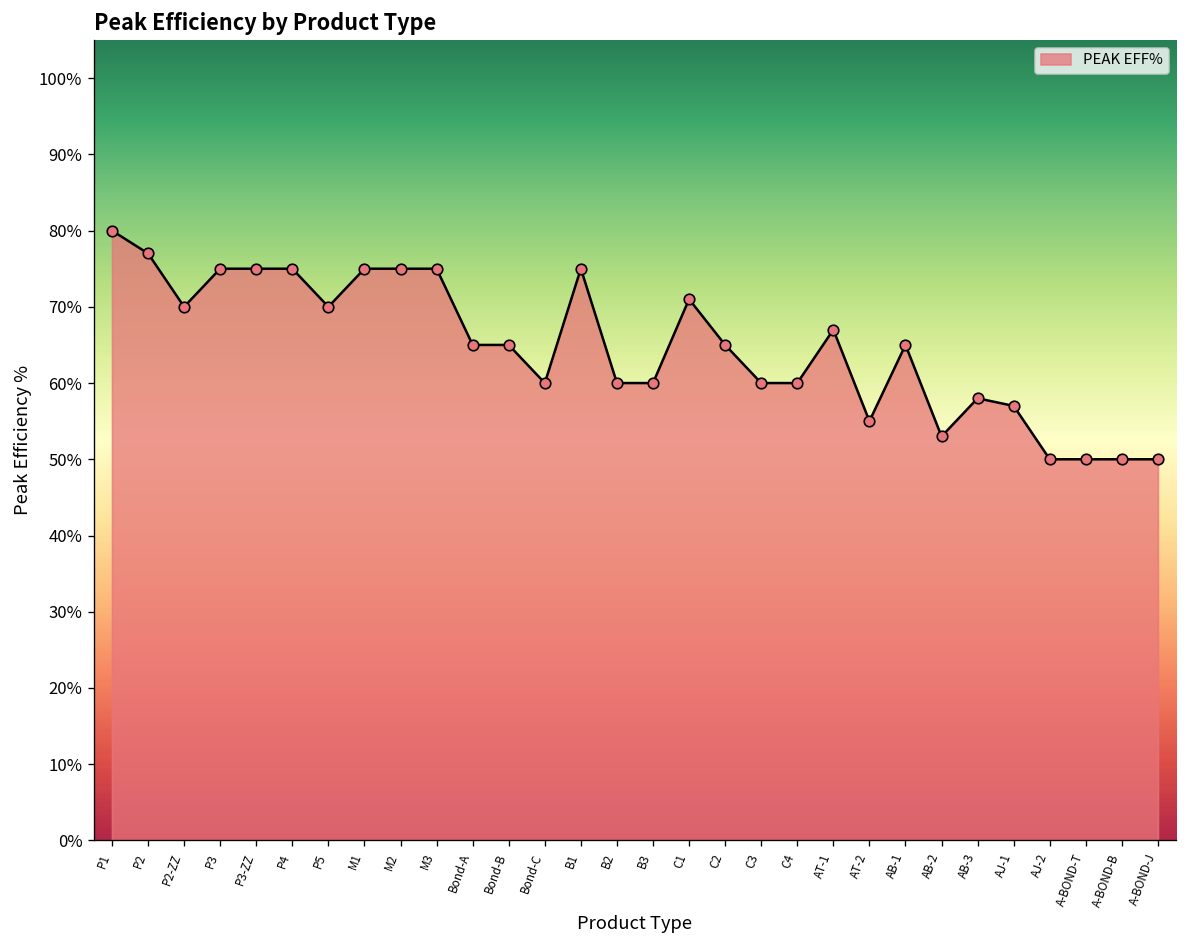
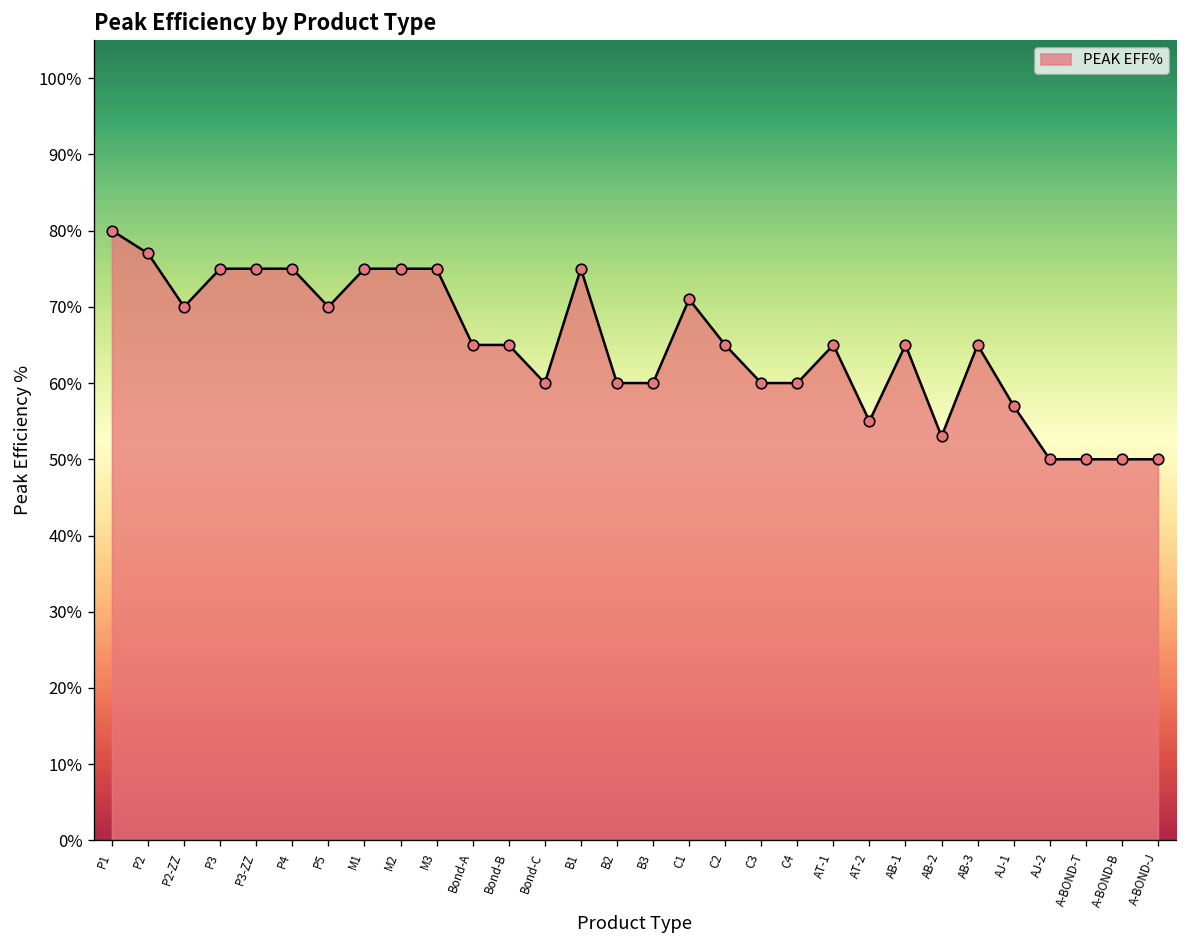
AT-1: 67% -> 65%
AB-3: 58% -> 65%
